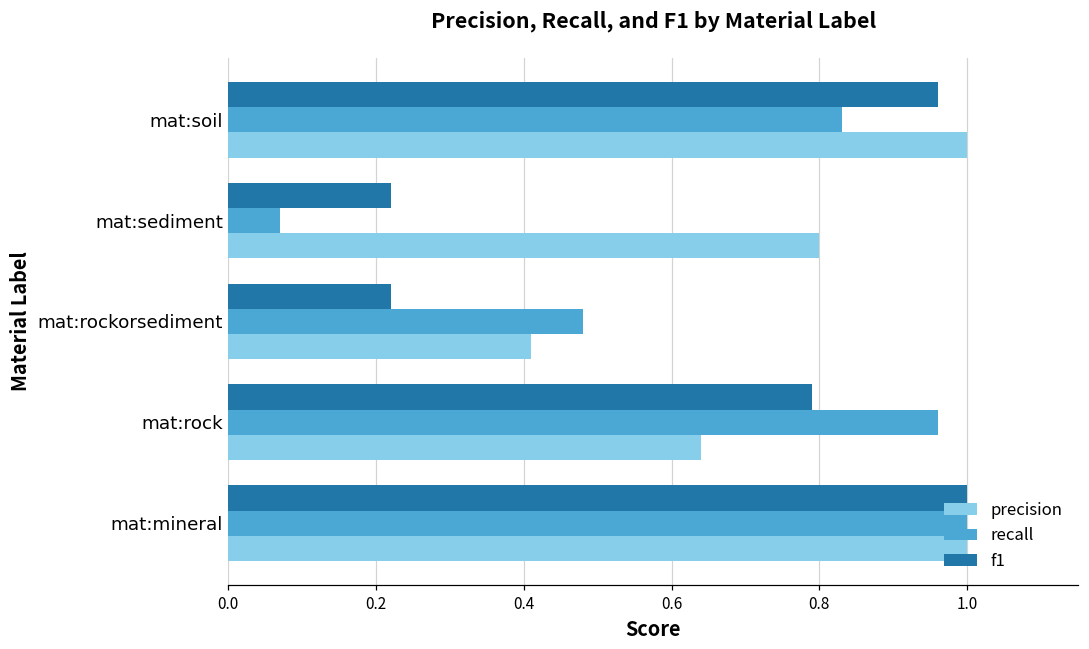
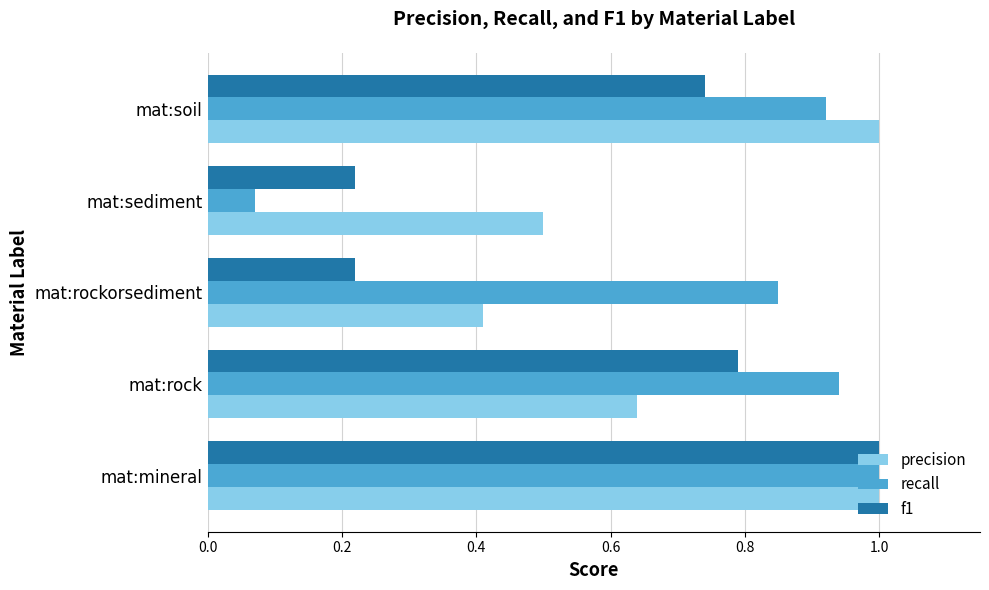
f1, mat:soil: 0.96 -> 0.74
recall, mat:soil: 0.83 -> 0.92
precision, mat:sediment: 0.8 -> 0.5
recall, mat:rockorsediment: 0.48 -> 0.85
recall, mat:rock: 0.96 -> 0.94
